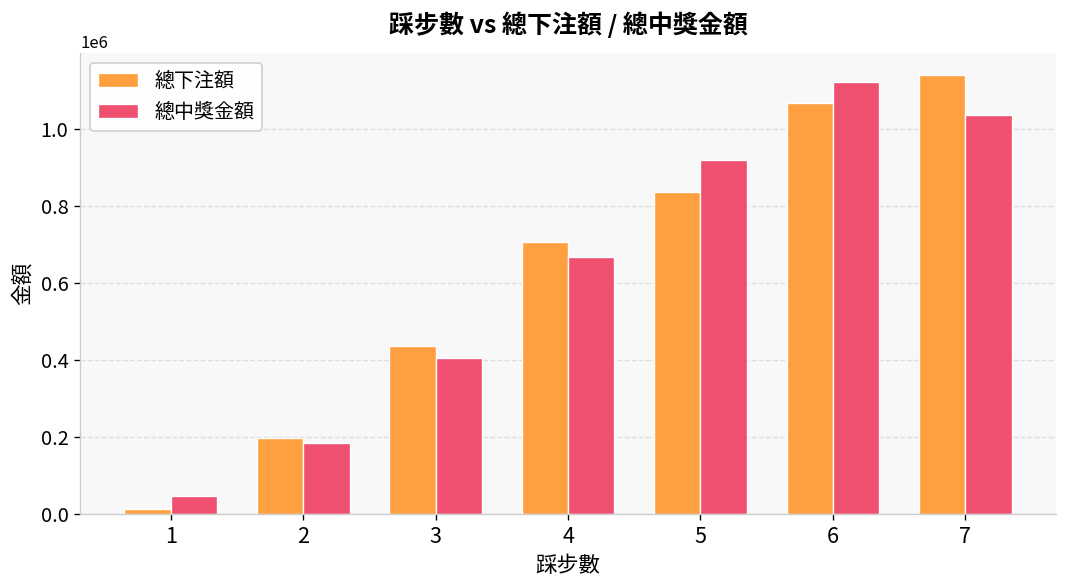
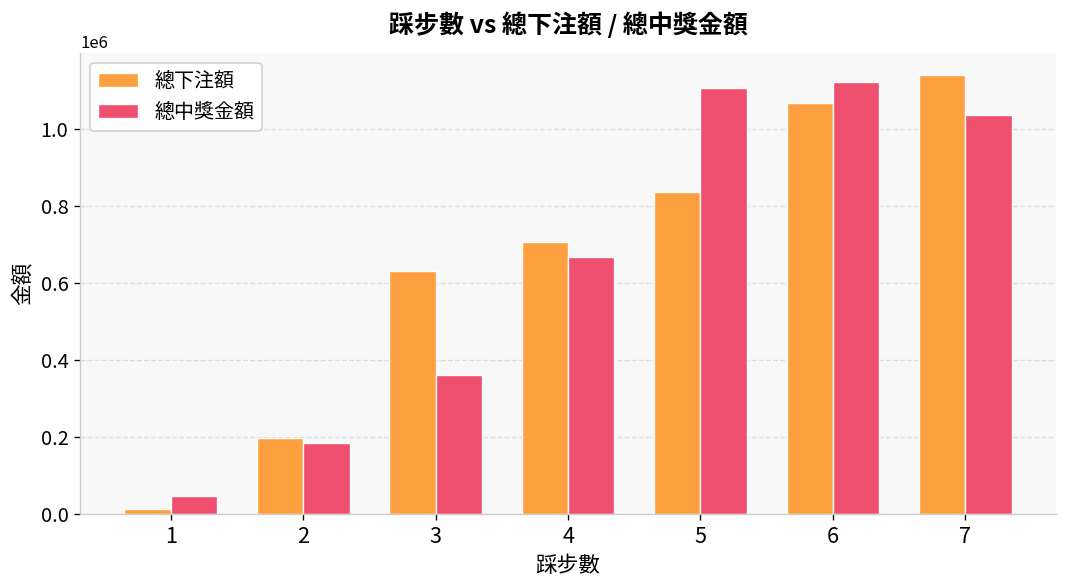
總下注額, 3: 440000 -> 630000
總中獎金額, 3: 410000 -> 360000
總中獎金額, 5: 920000 -> 1110000
